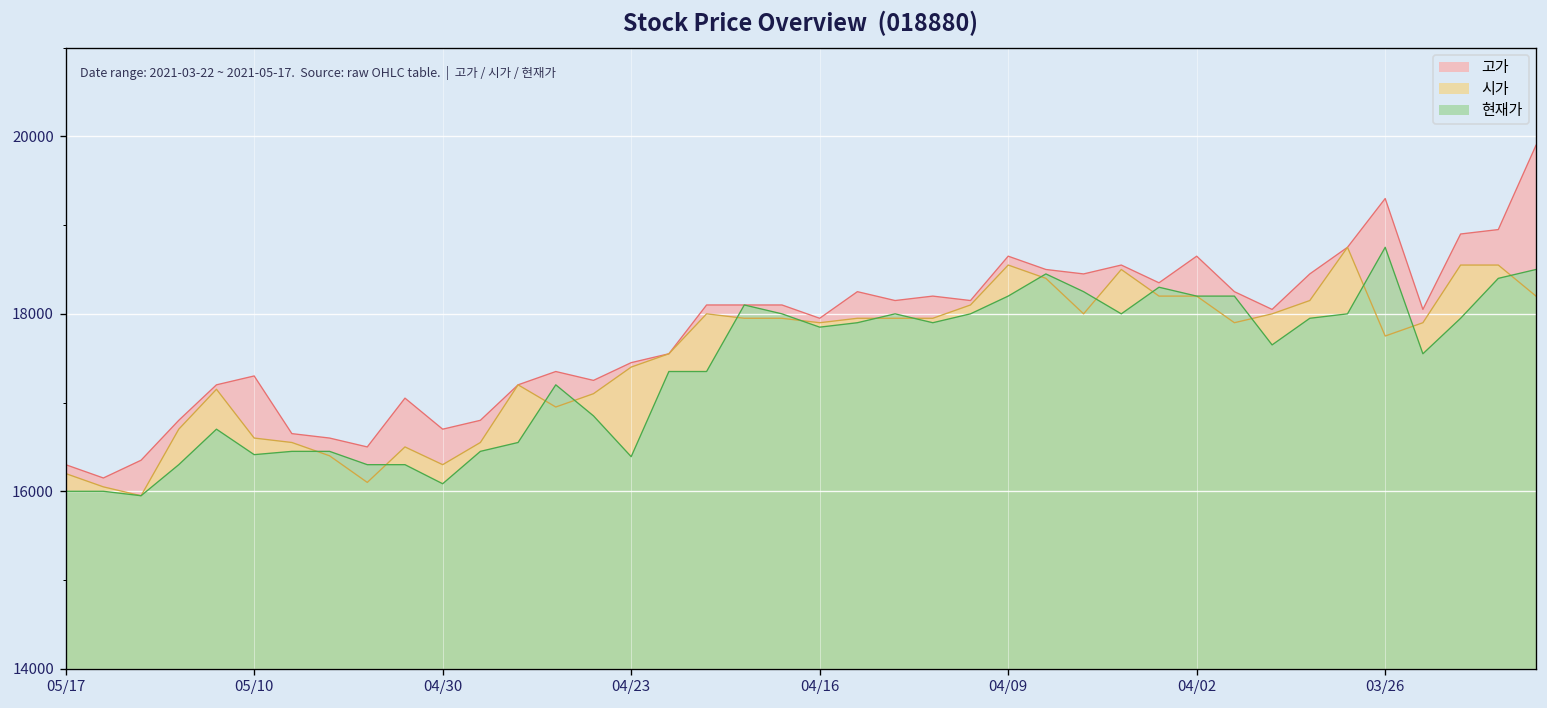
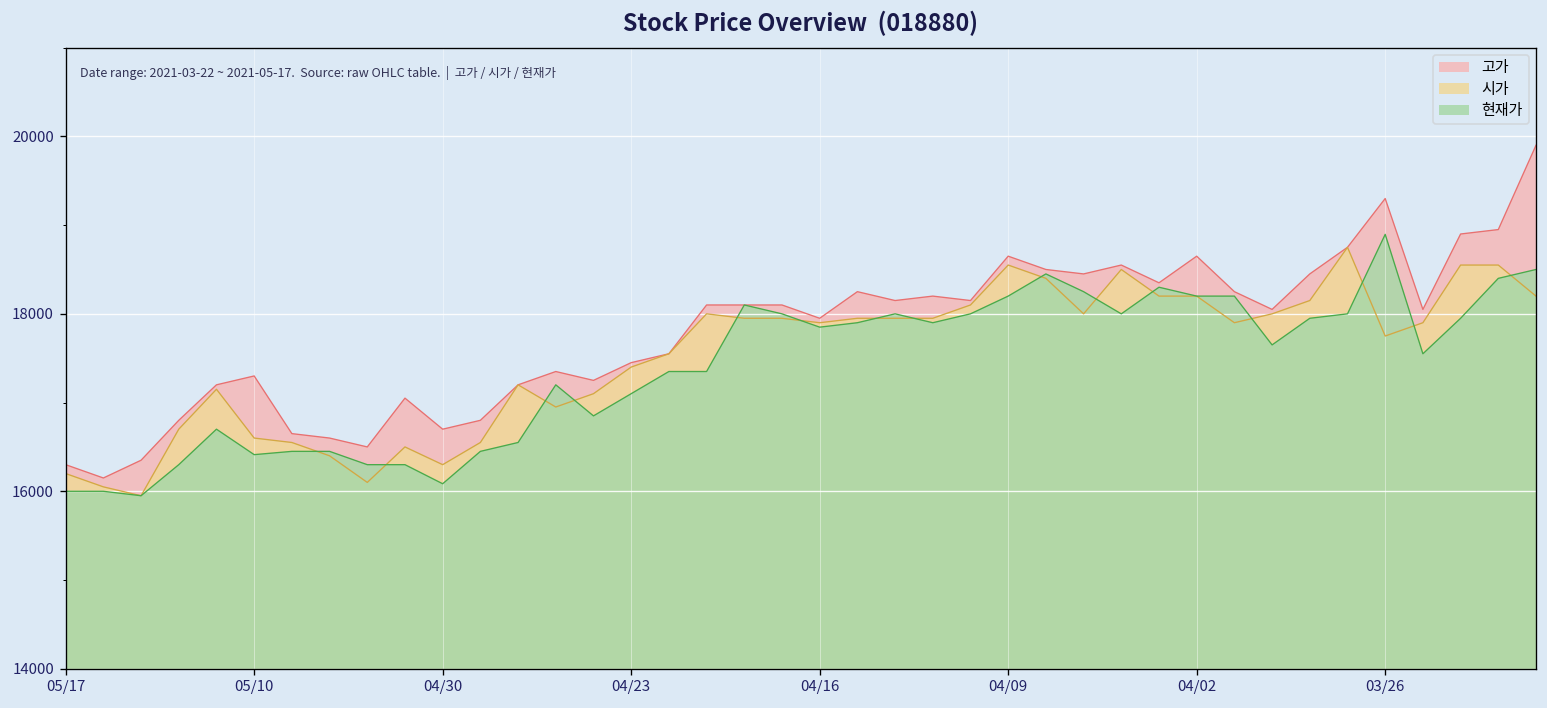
현재가, 04/23: 16400 -> 17100
현재가, 03/26: 18800 -> 18900
